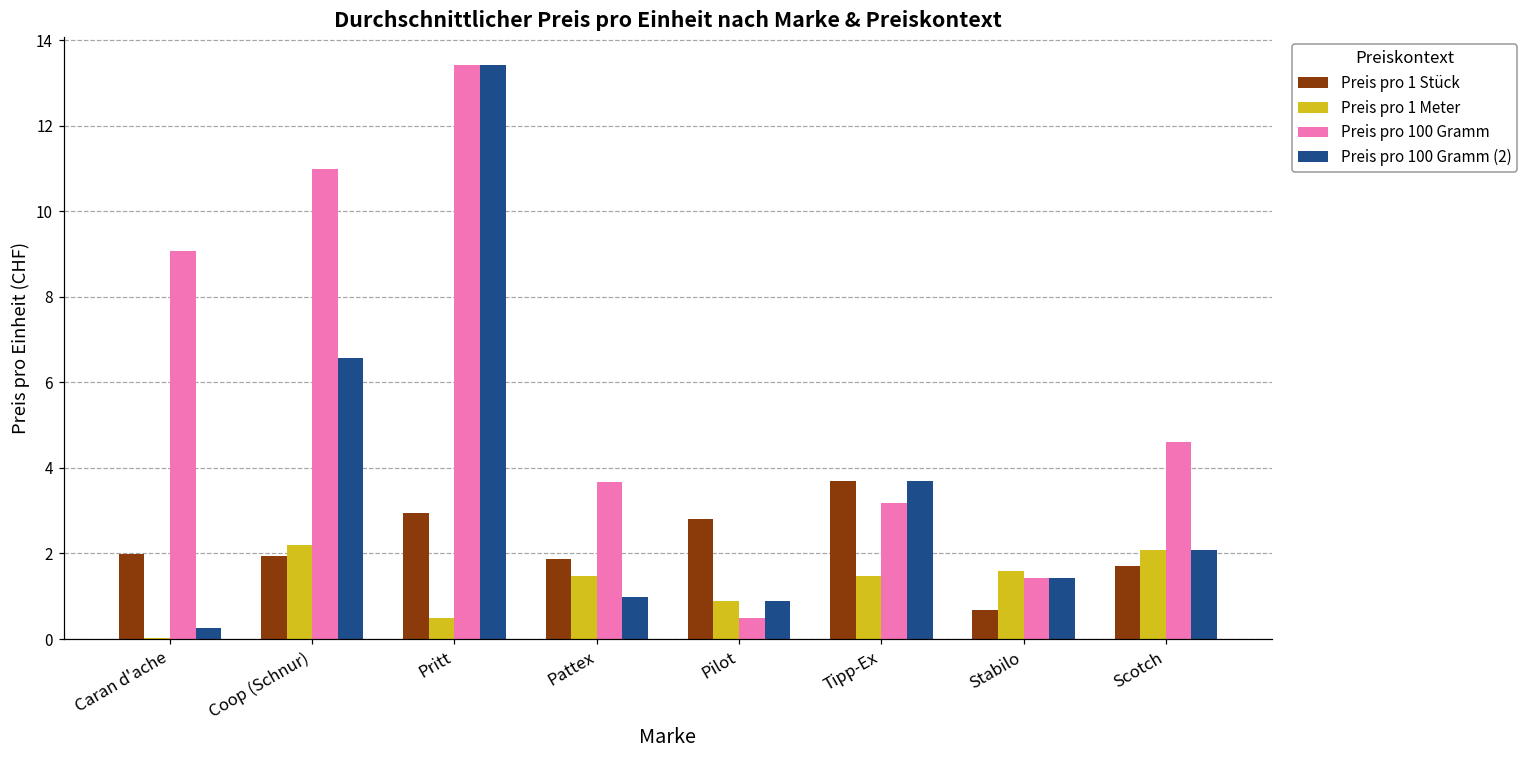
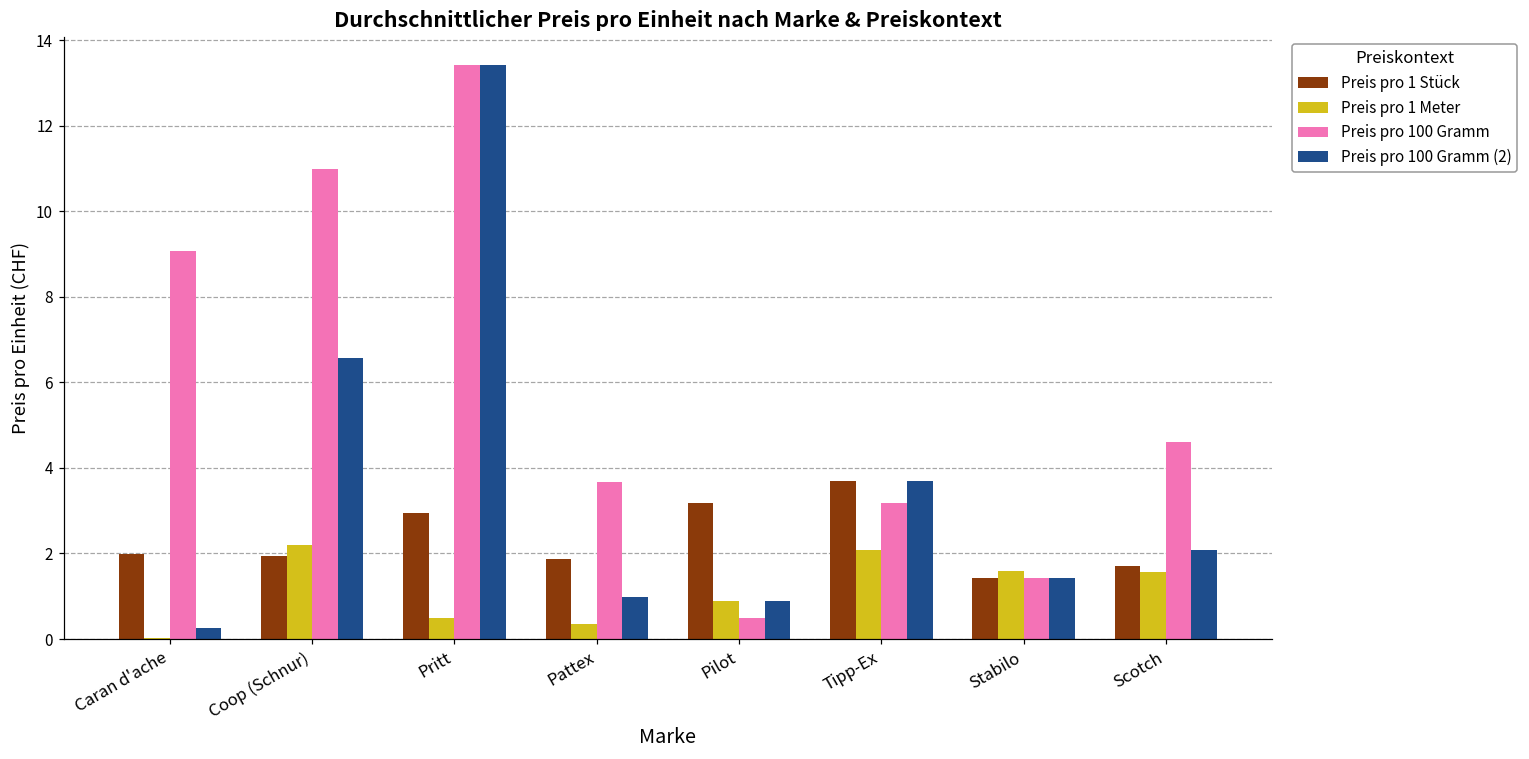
Preis pro 1 Meter, Pattex: 1.5 -> 0.4
Preis pro 1 Stück, Pilot: 2.8 -> 3.2
Preis pro 1 Meter, Tipp-Ex: 1.5 -> 2.1
Preis pro 1 Stück, Stabilo: 0.7 -> 1.4
Preis pro 1 Meter, Scotch: 2.1 -> 1.6
